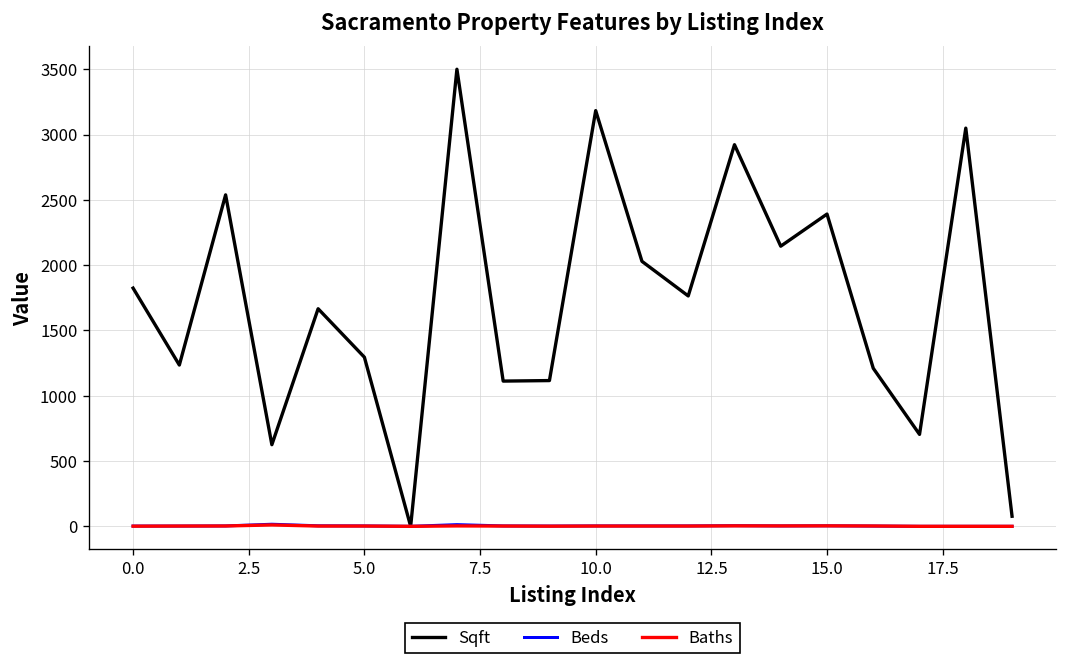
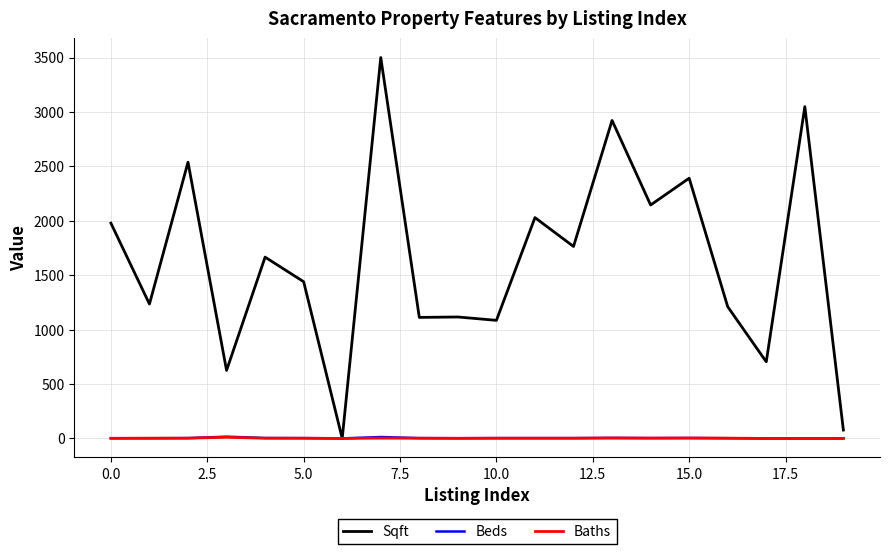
Sqft, 0.0: 1820 -> 1980
Sqft, 5.0: 1300 -> 1440
Sqft, 10.0: 3180 -> 1090
